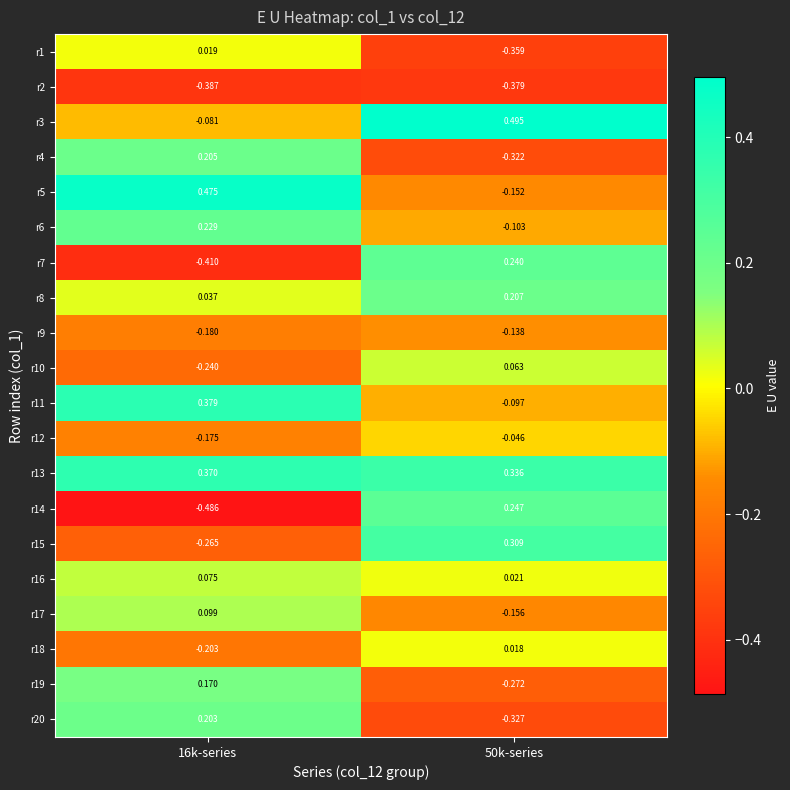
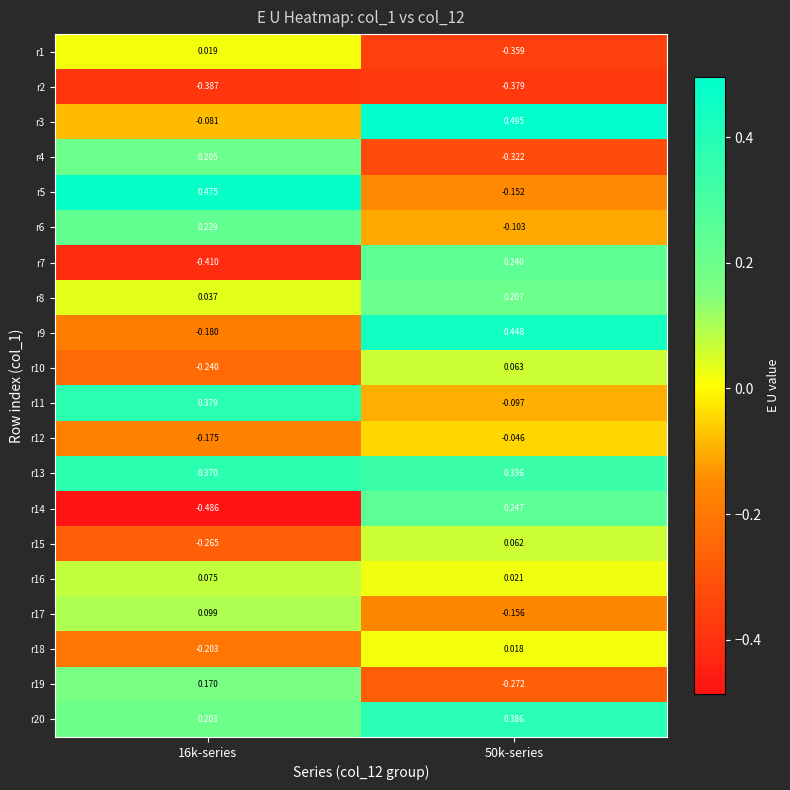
r9, 50k-series: -0.138 -> 0.448
r15, 50k-series: 0.309 -> 0.062
r20, 50k-series: -0.327 -> 0.386
